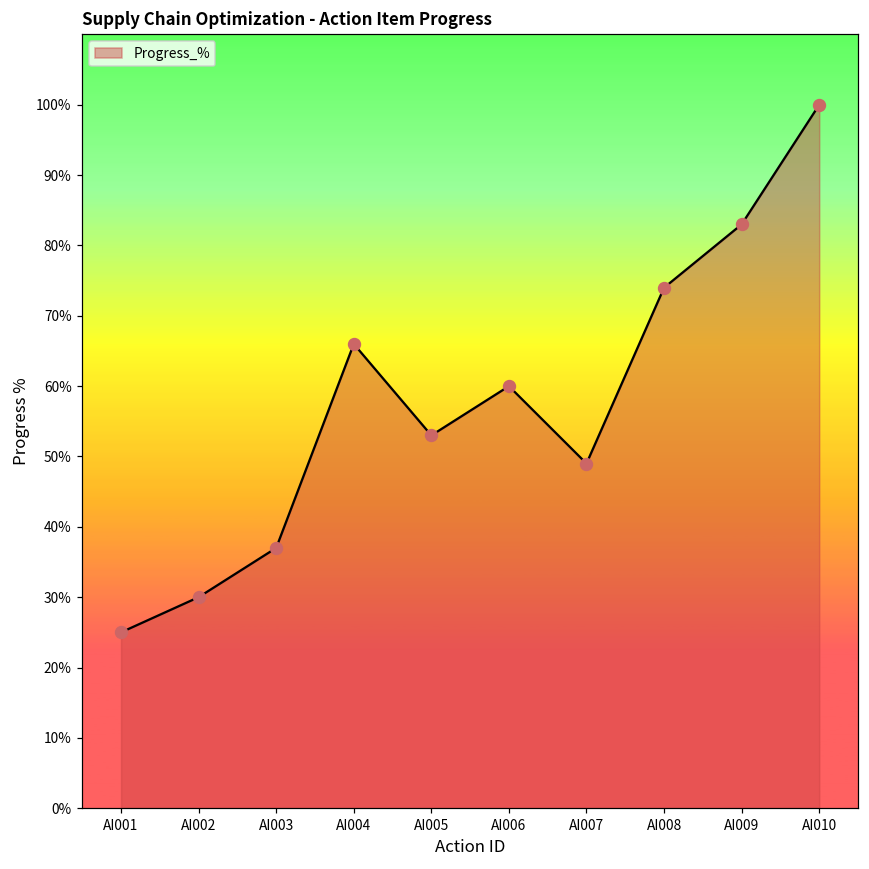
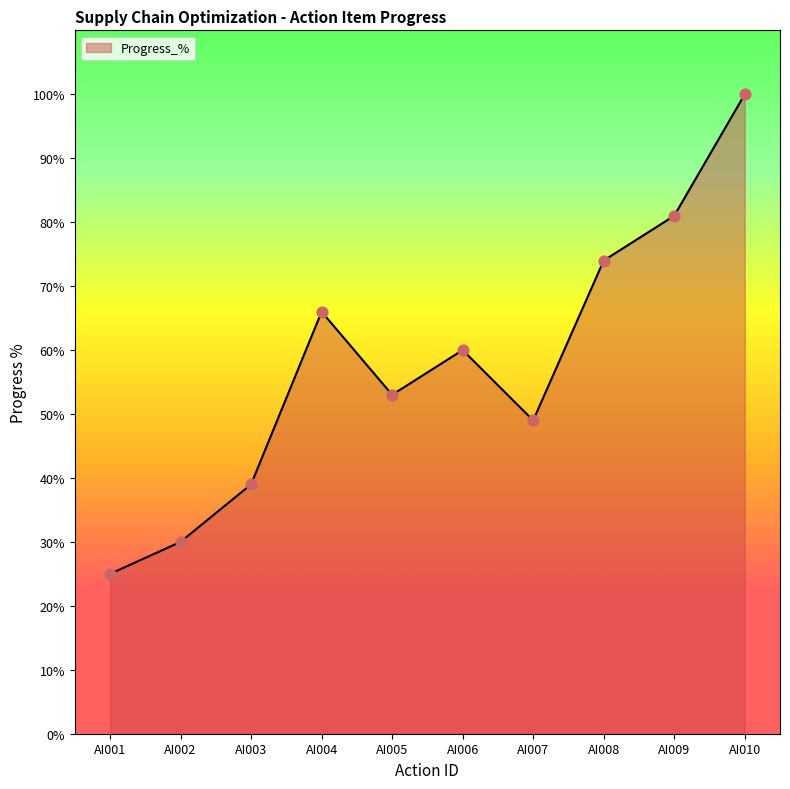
AI003: 37% -> 39%
AI009: 83% -> 81%
